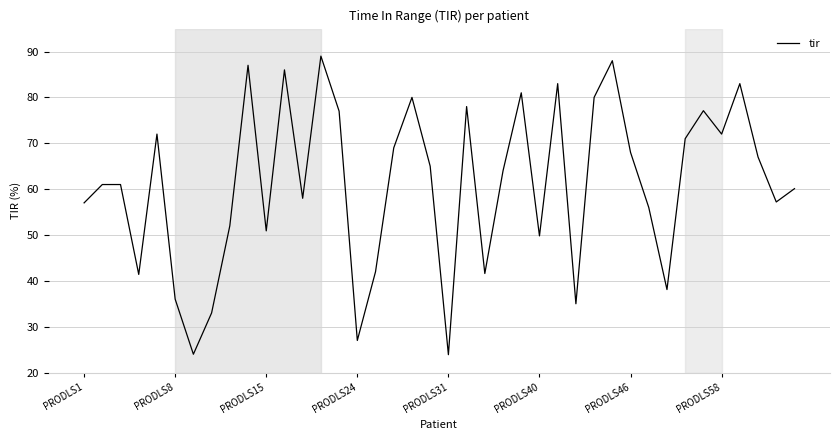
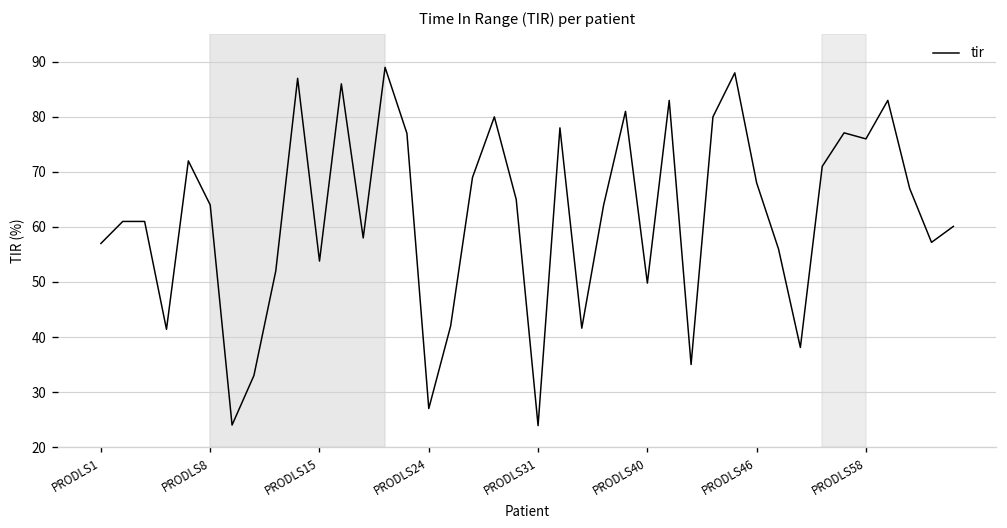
PRODLS8: 36 -> 64
PRODLS15: 51 -> 54
PRODLS58: 72 -> 76
